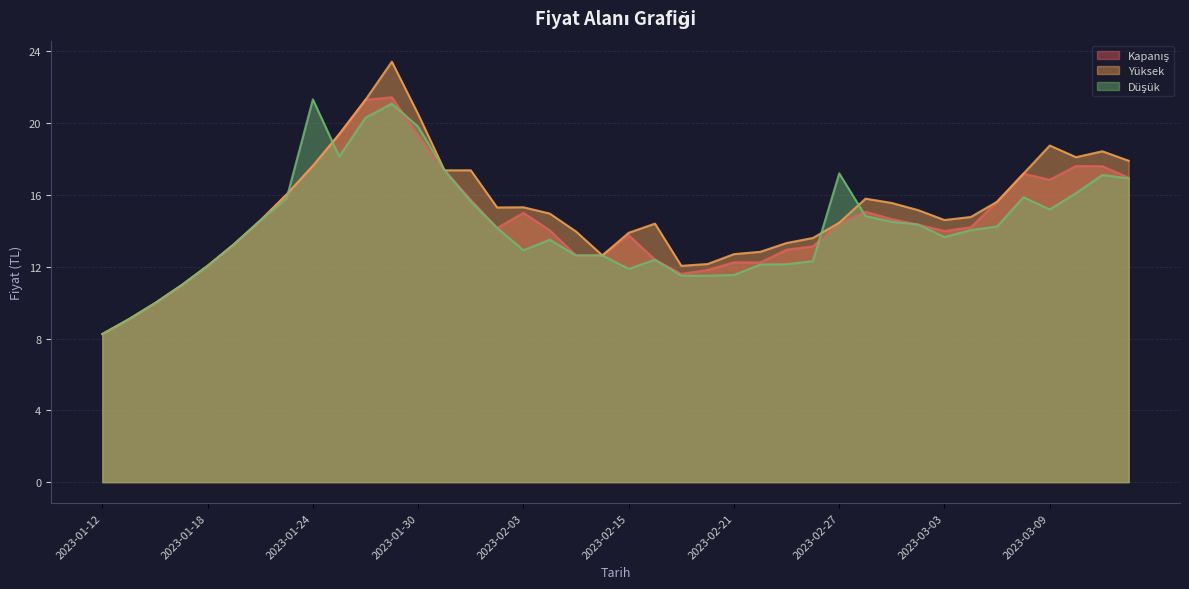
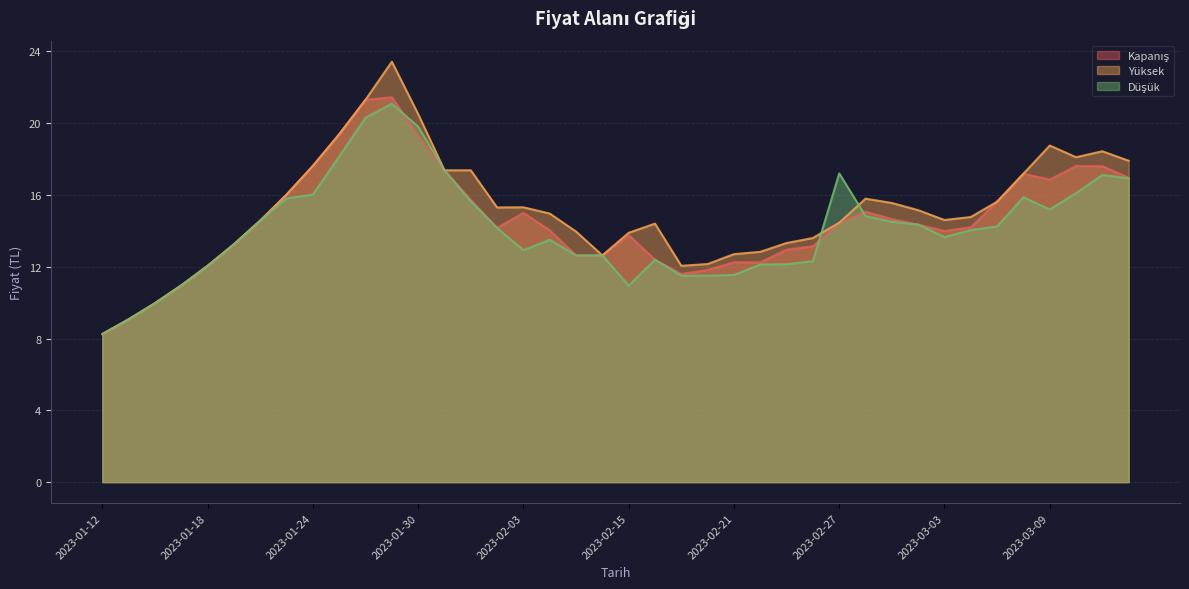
Düşük, 2023-01-24: 21.3 -> 16.0
Düşük, 2023-02-15: 11.9 -> 11.0
